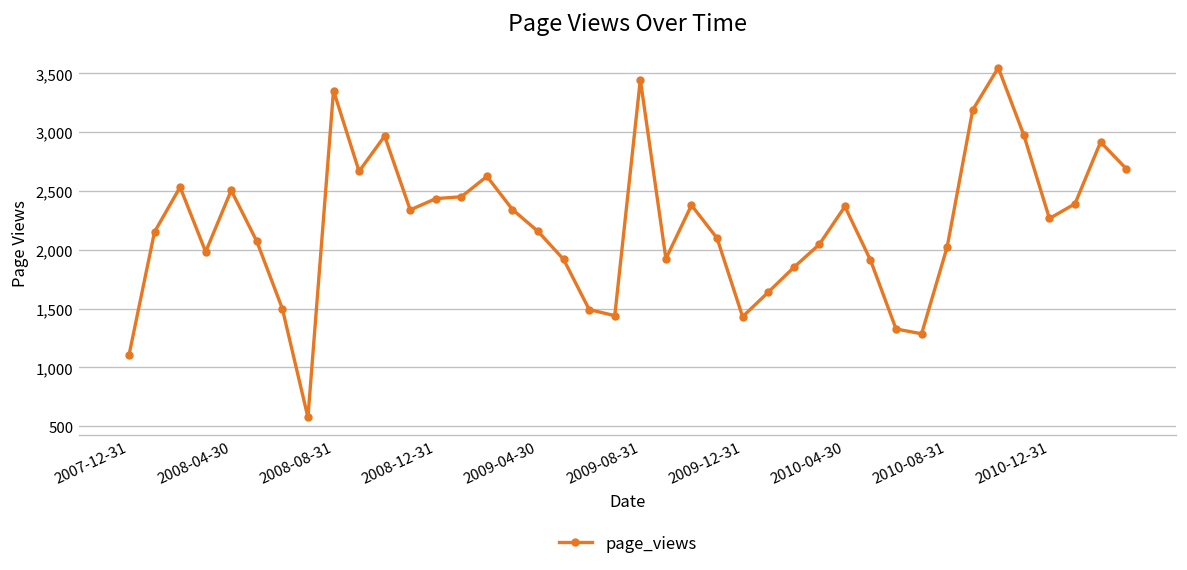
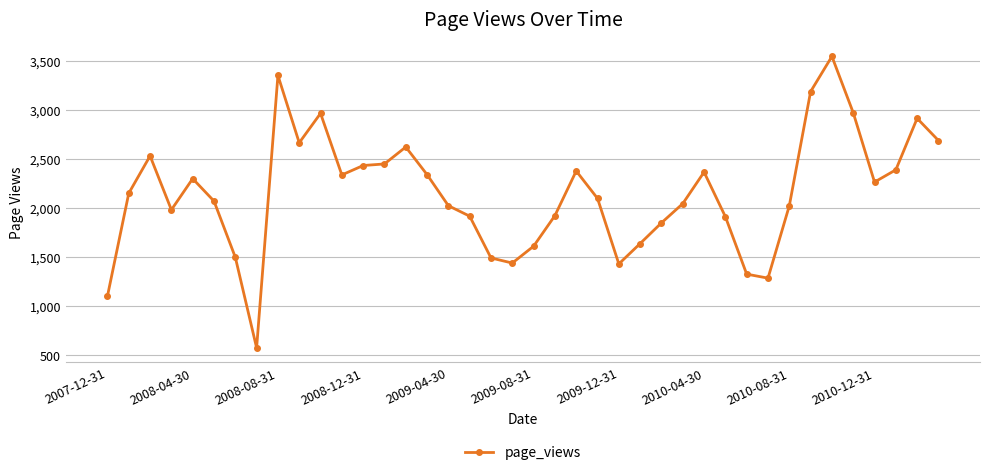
2008-04-30: 2,500 -> 2,300
2009-04-30: 2,200 -> 2,000
2009-08-31: 3,400 -> 1,600
